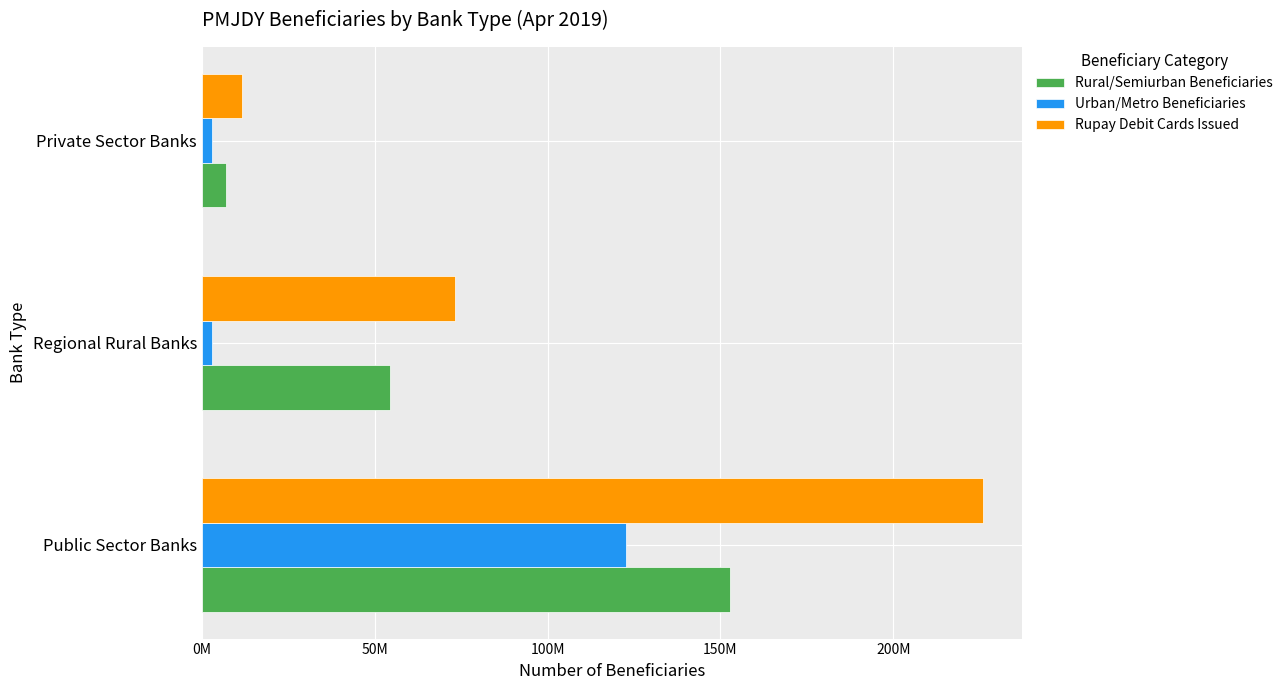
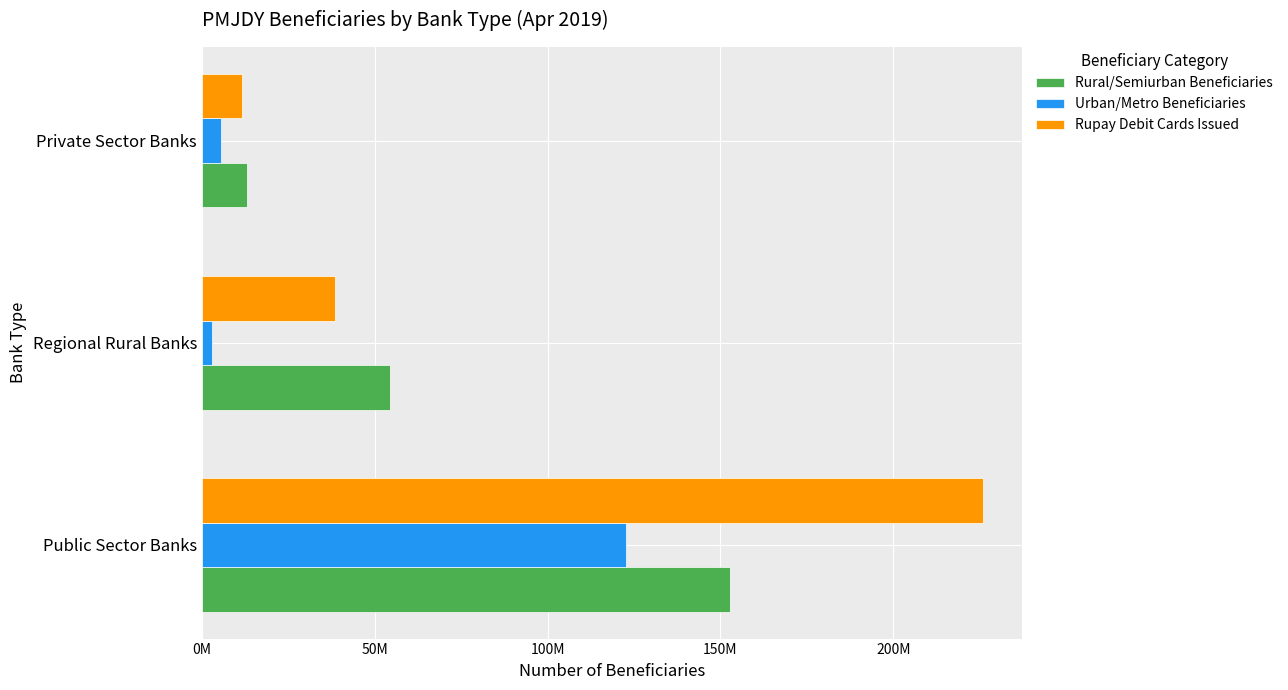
Urban/Metro Beneficiaries, Private Sector Banks: 3000000 -> 6000000
Rural/Semiurban Beneficiaries, Private Sector Banks: 7000000 -> 13000000
Rupay Debit Cards Issued, Regional Rural Banks: 73000000 -> 39000000
